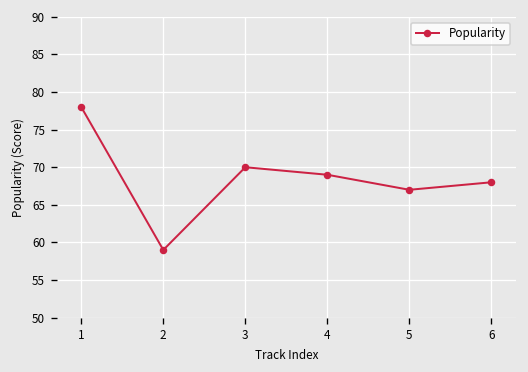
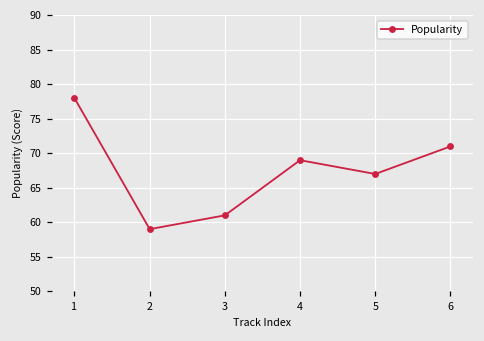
3: 70 -> 61
6: 68 -> 71
